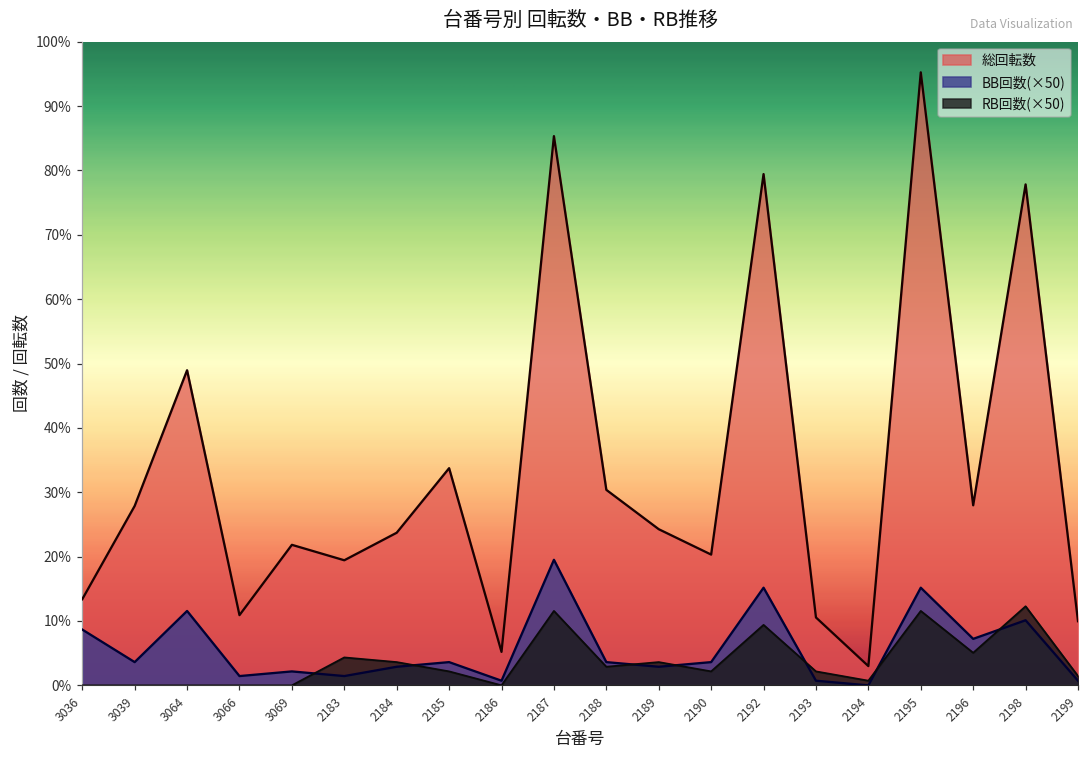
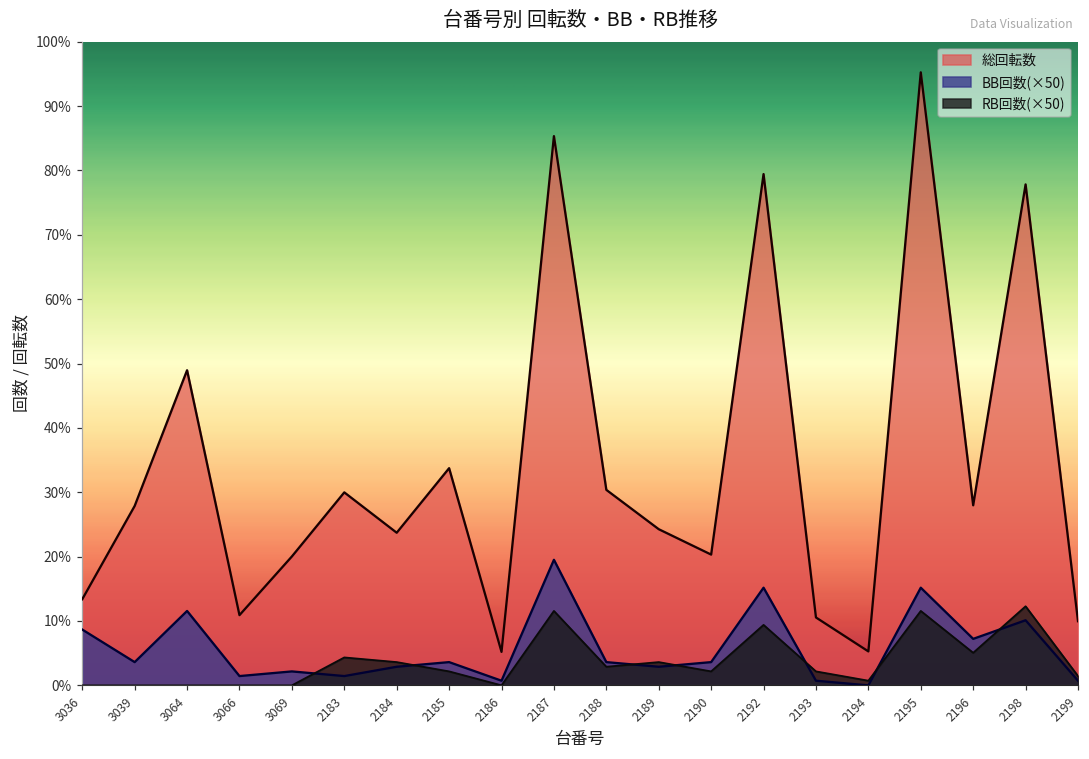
総回転数, 3069: 22% -> 20%
総回転数, 2183: 19% -> 30%
総回転数, 2194: 3% -> 5%
